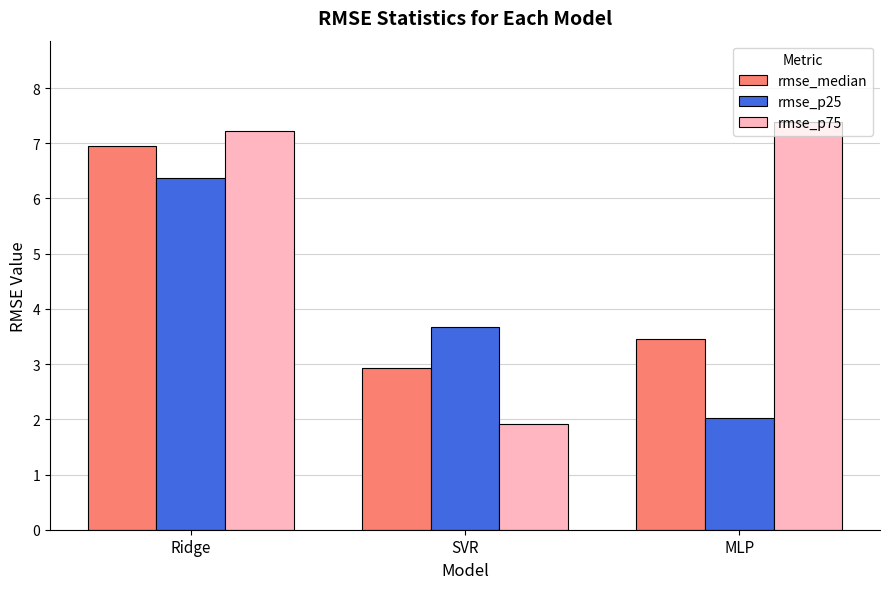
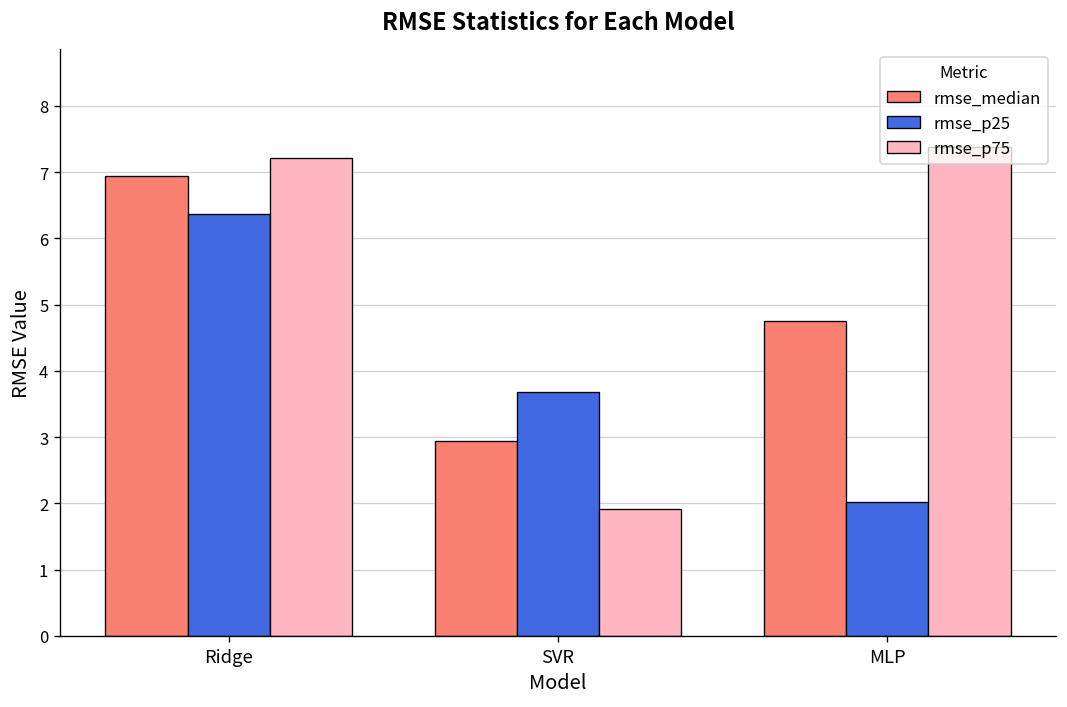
rmse_median, MLP: 3.5 -> 4.7
